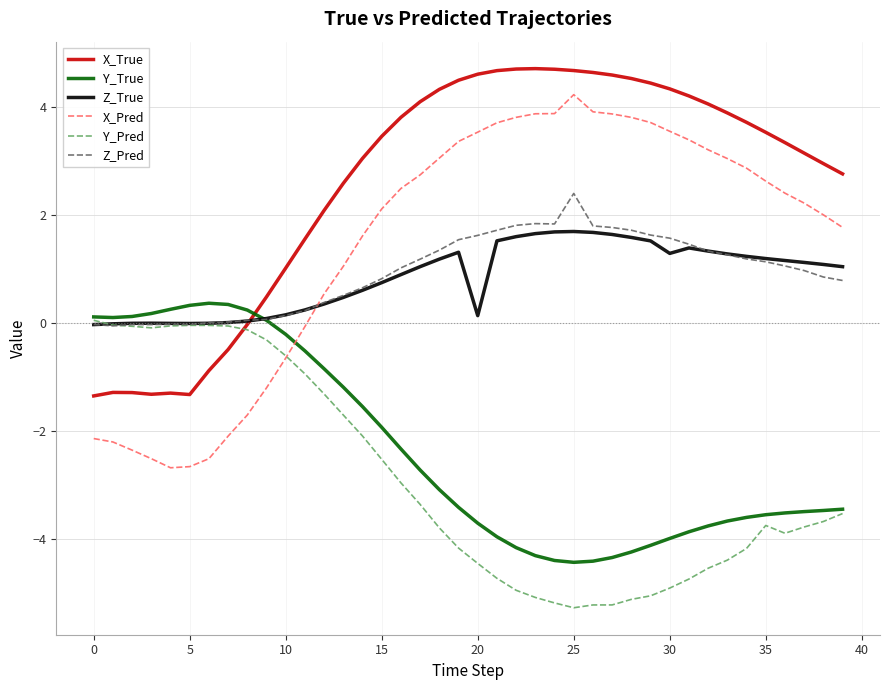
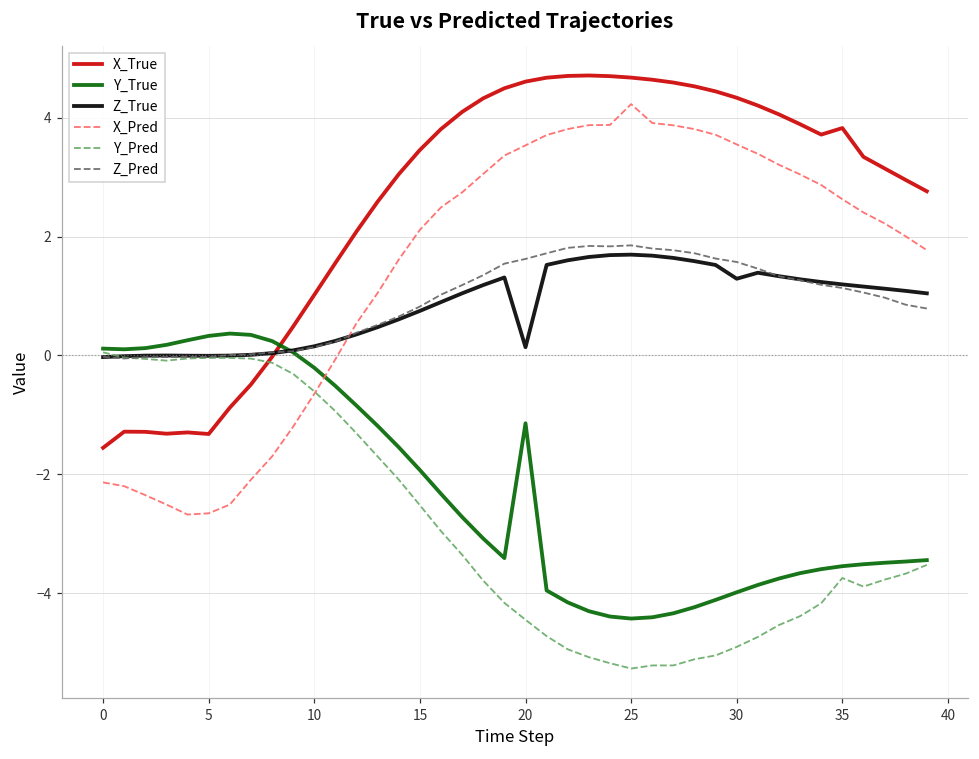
X_True, 0: -1.3 -> -1.6
Y_True, 20: -3.7 -> -1.1
Z_Pred, 25: 2.4 -> 1.9
X_True, 35: 3.5 -> 3.8
